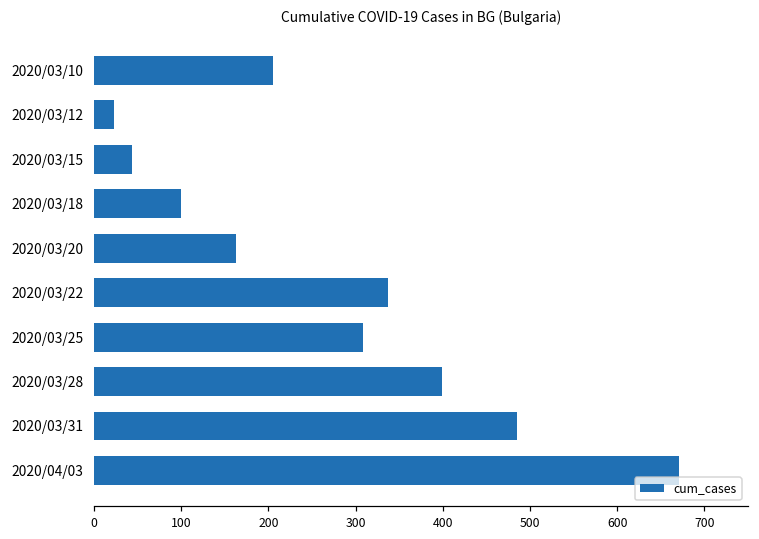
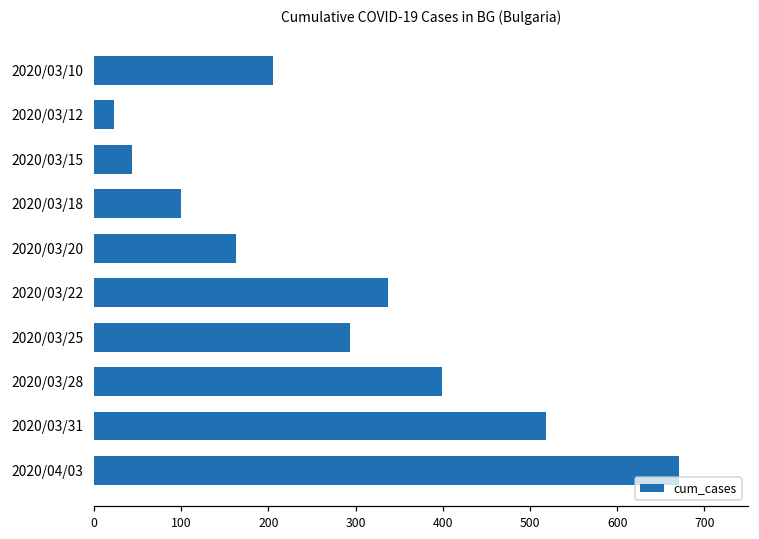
2020/03/25: 310 -> 290
2020/03/31: 490 -> 520
